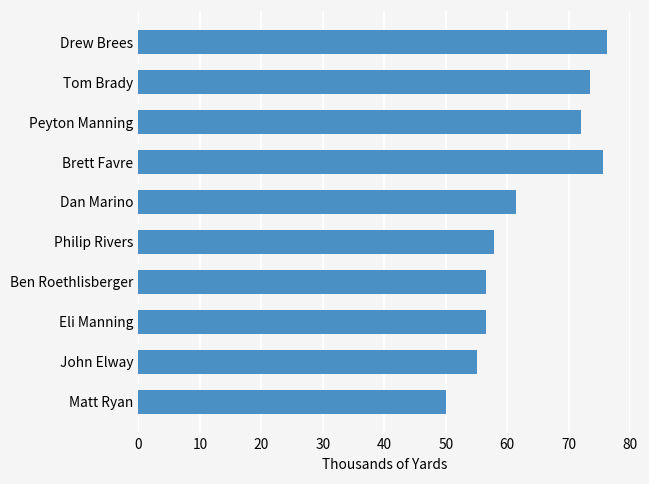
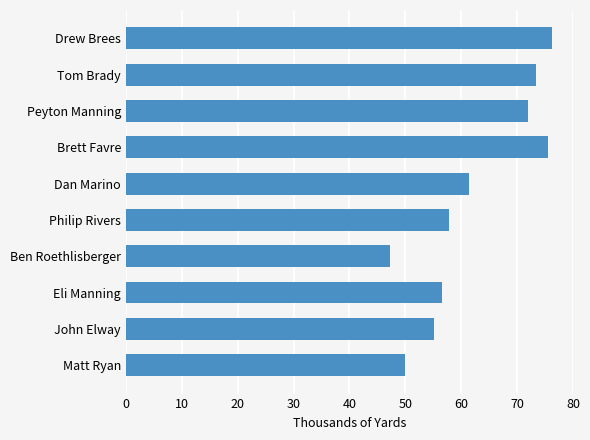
Ben Roethlisberger: 57 -> 47
